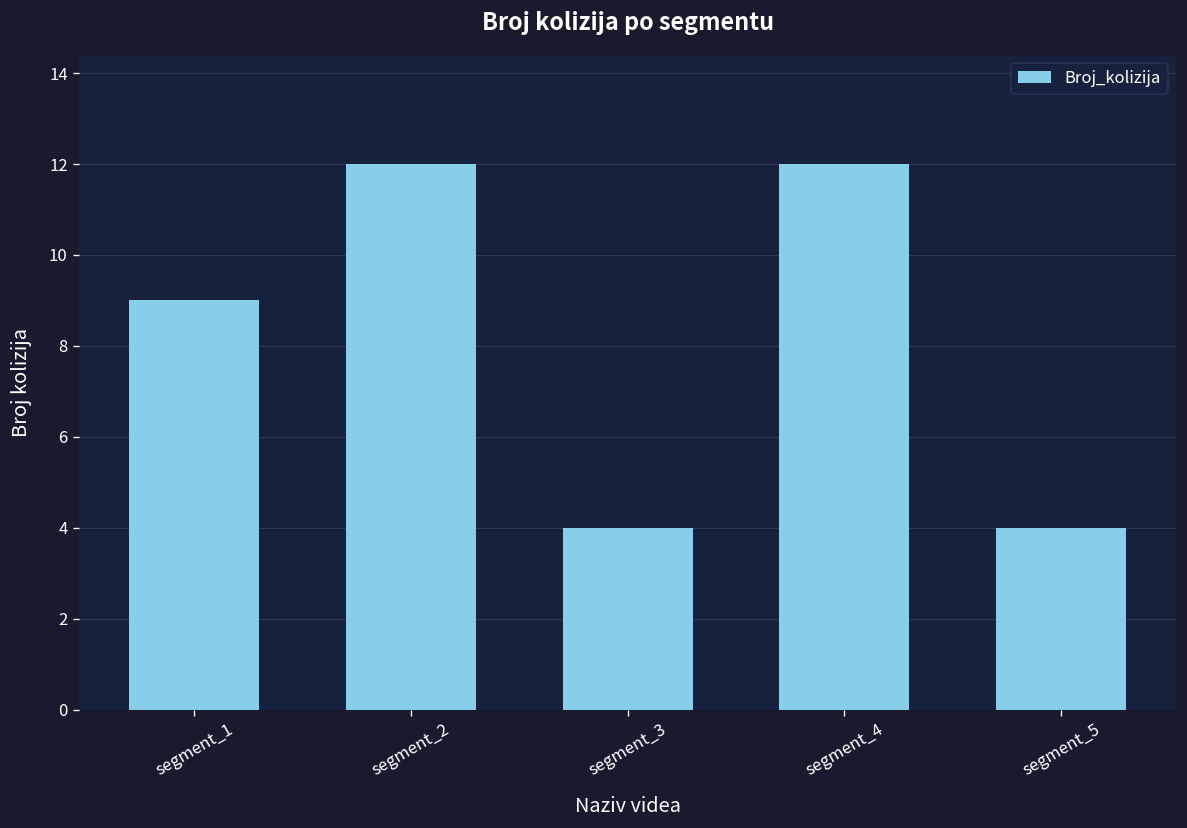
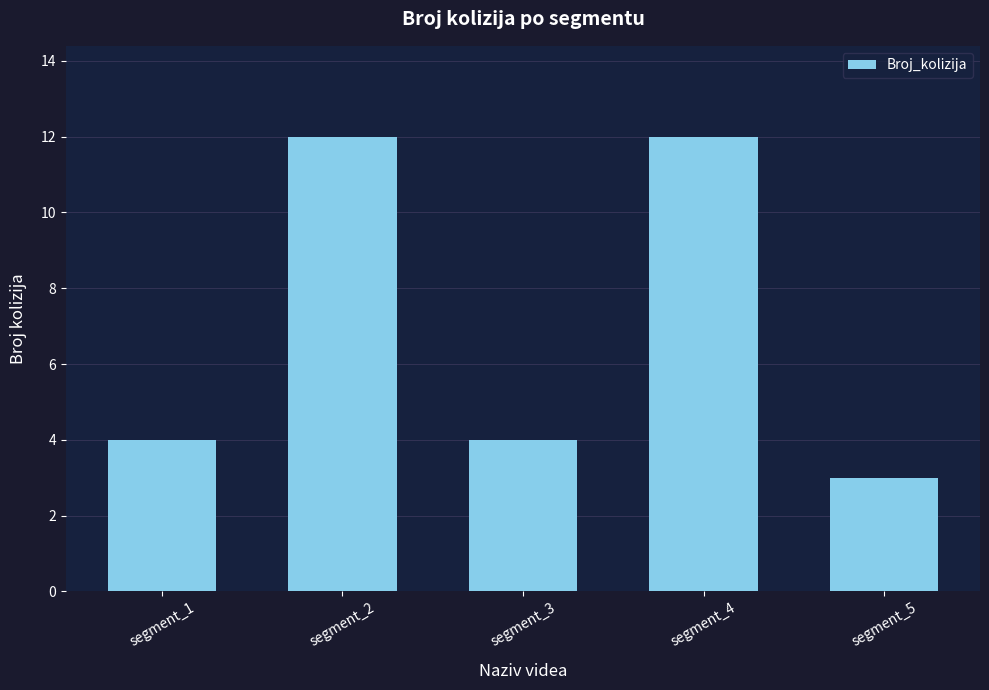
segment_1: 9 -> 4
segment_5: 4 -> 3
